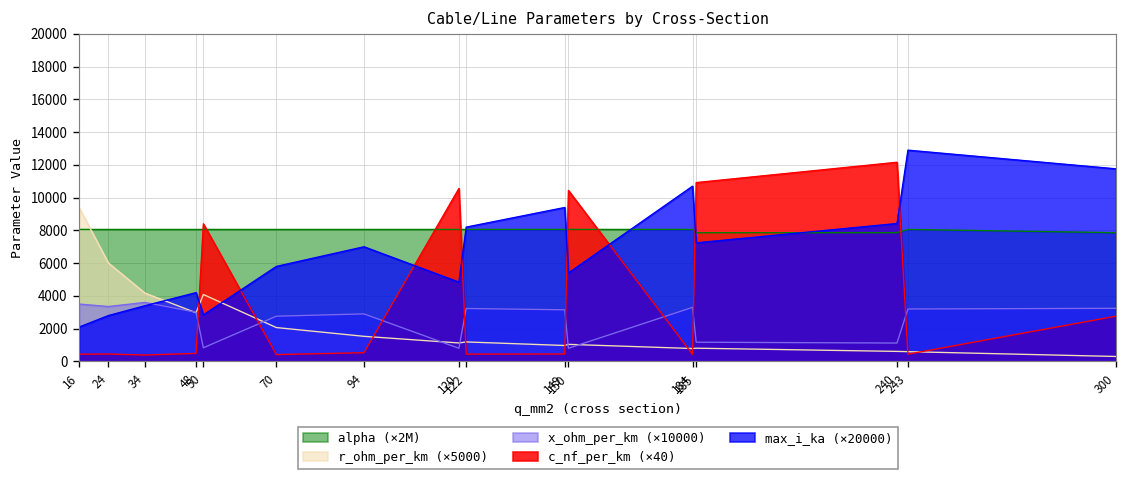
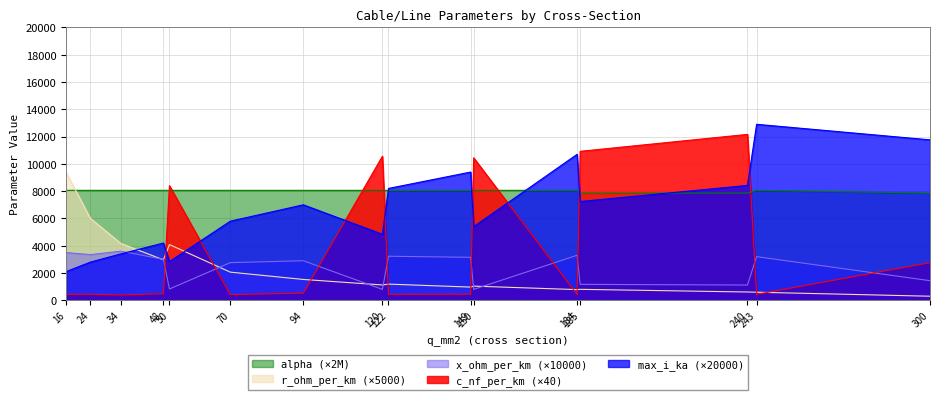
x_ohm_per_km (×10000), 300: 3200 -> 1400
